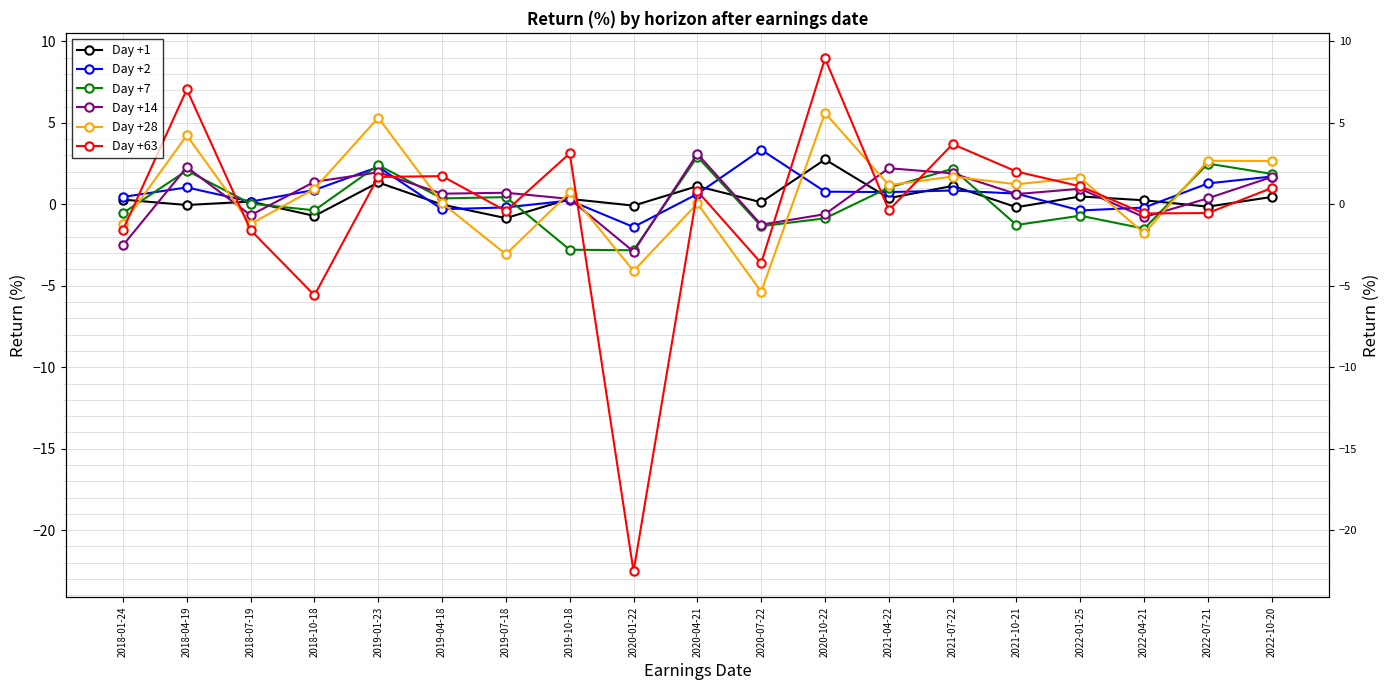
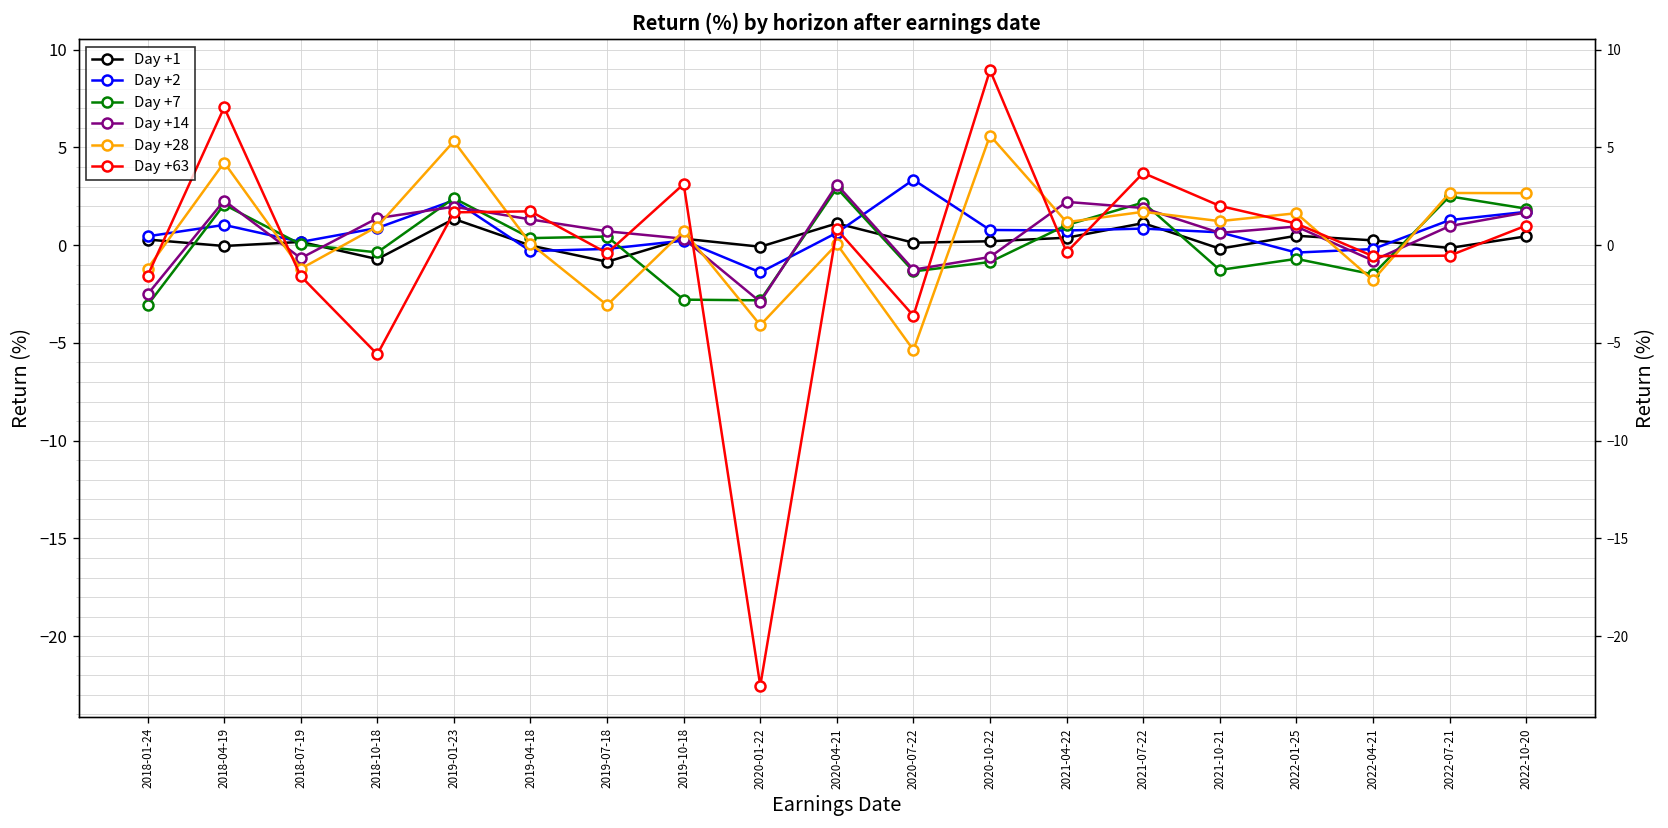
Day +7, 2018-01-24: -0.5 -> -3.1
Day +14, 2019-04-18: 0.7 -> 1.3
Day +1, 2020-10-22: 2.8 -> 0.2
Day +14, 2022-07-21: 0.4 -> 1.0
